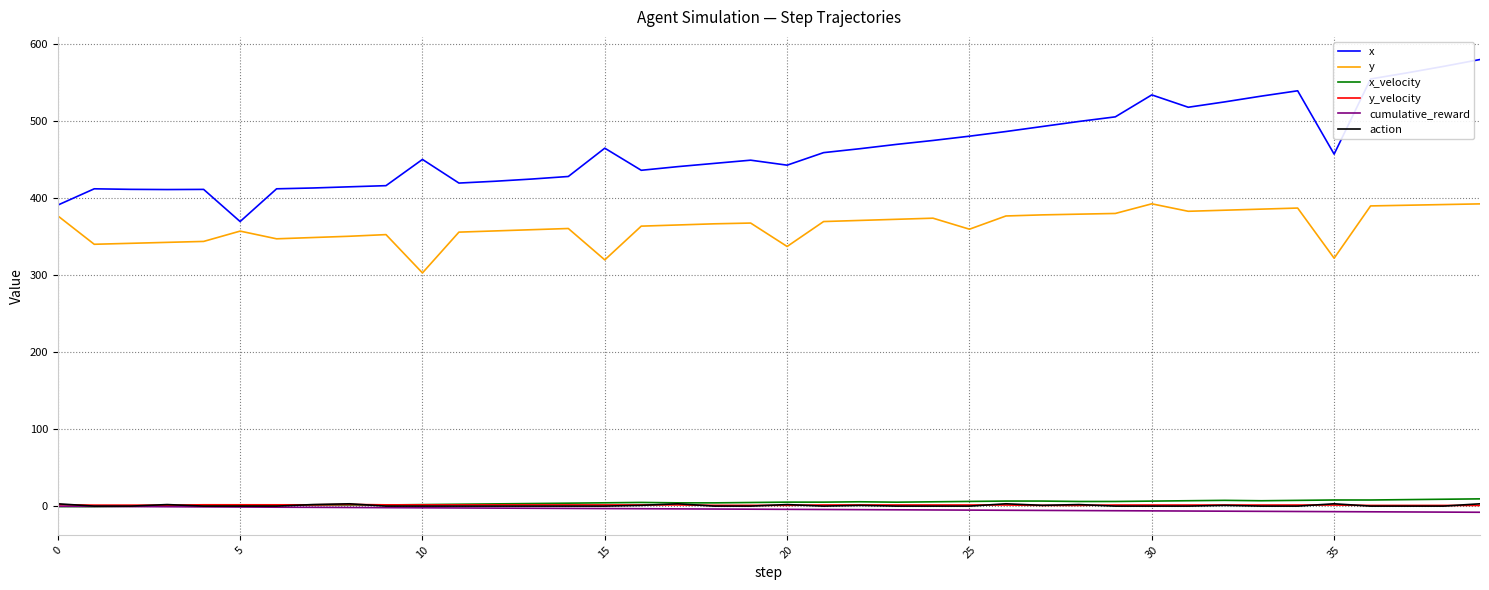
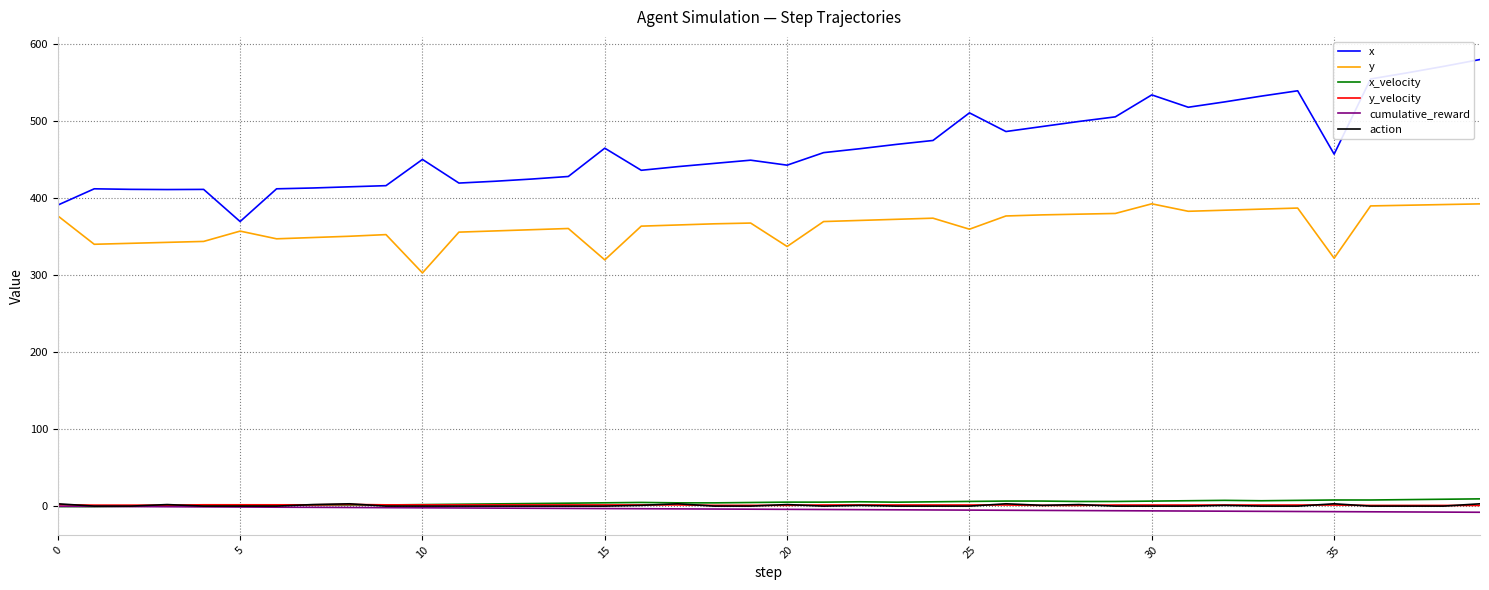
x, 25: 480 -> 510
